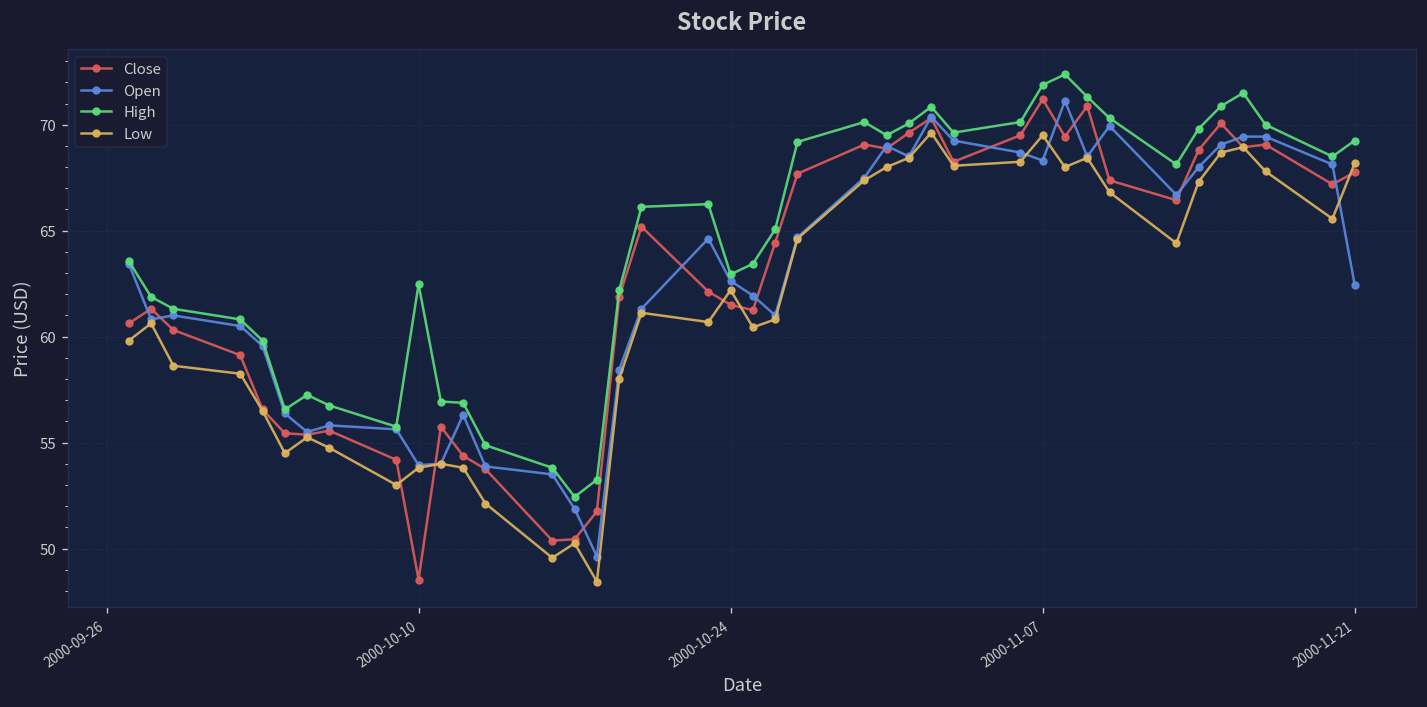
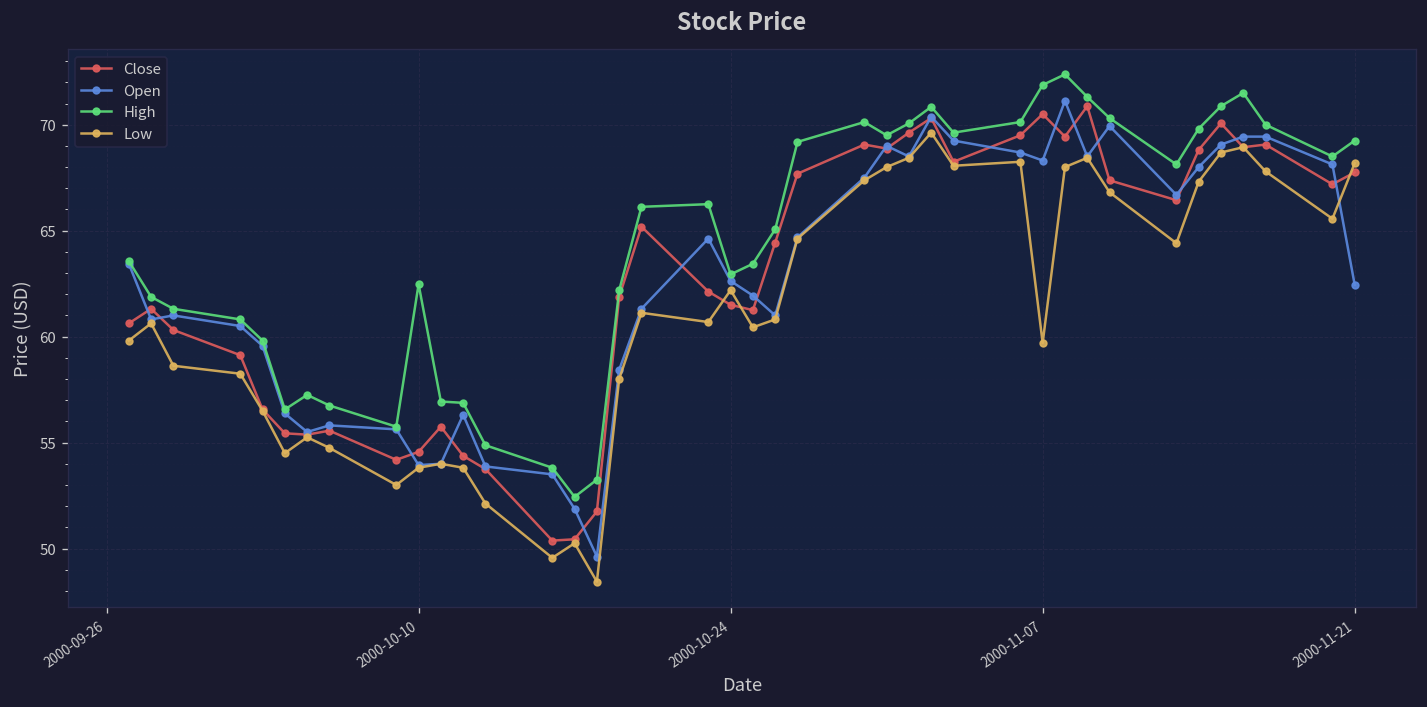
Close, 2000-10-10: 48.5 -> 54.6
Close, 2000-11-07: 71.2 -> 70.5
Low, 2000-11-07: 69.5 -> 59.7
